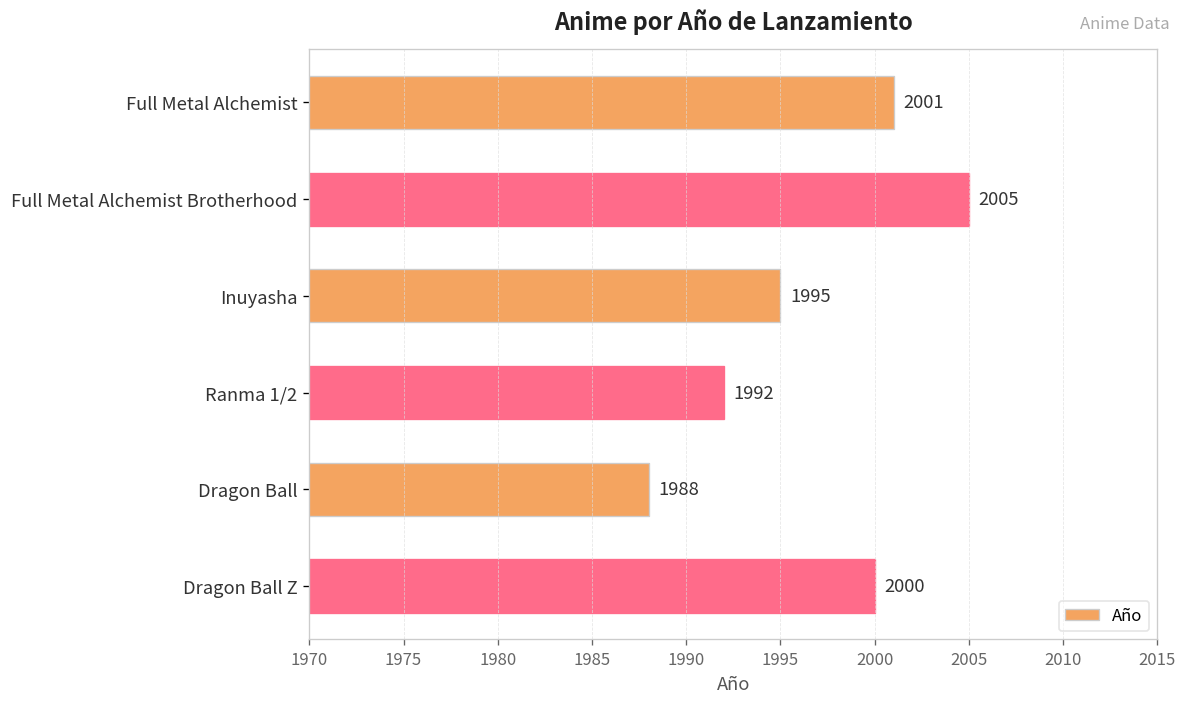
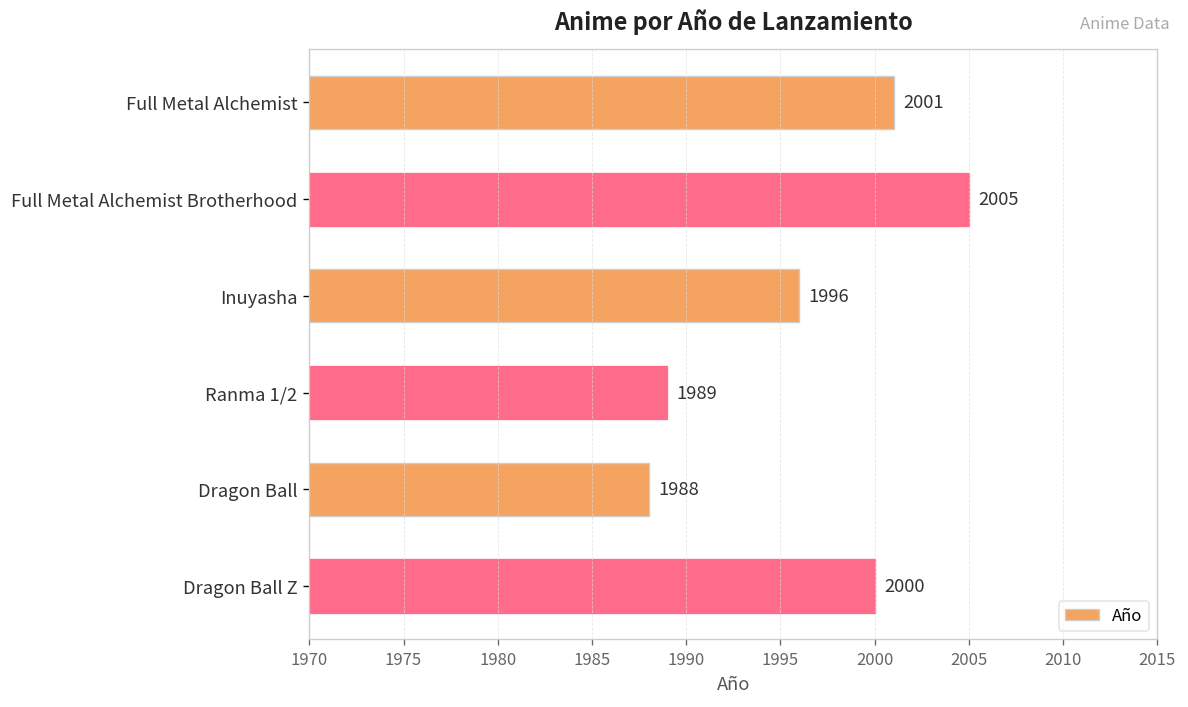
Inuyasha: 1995 -> 1996
Ranma 1/2: 1992 -> 1989
